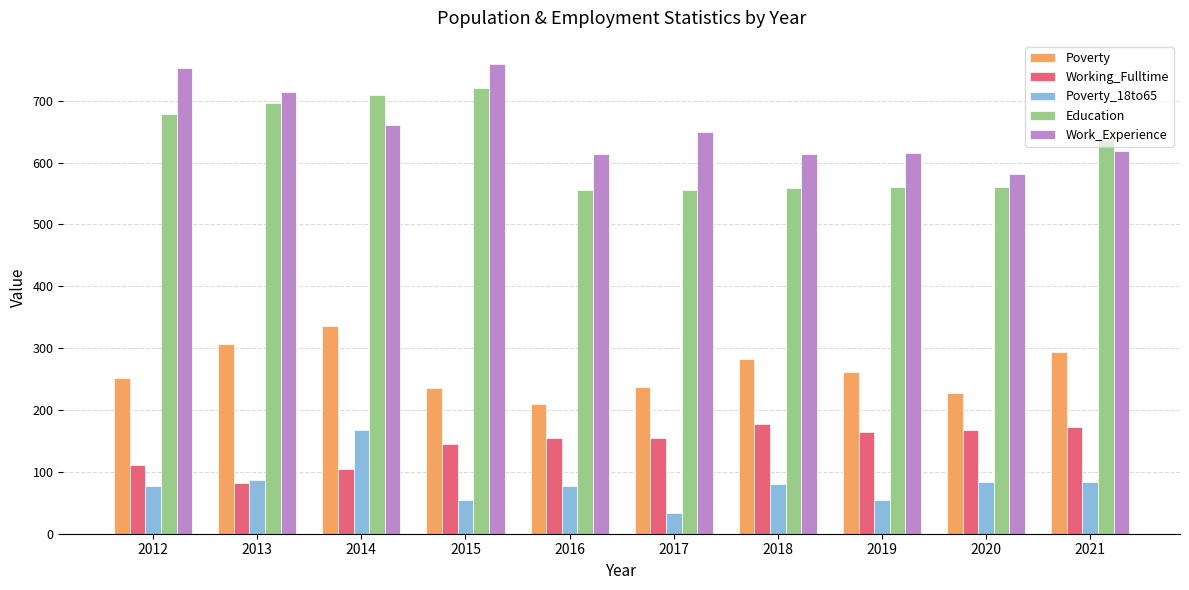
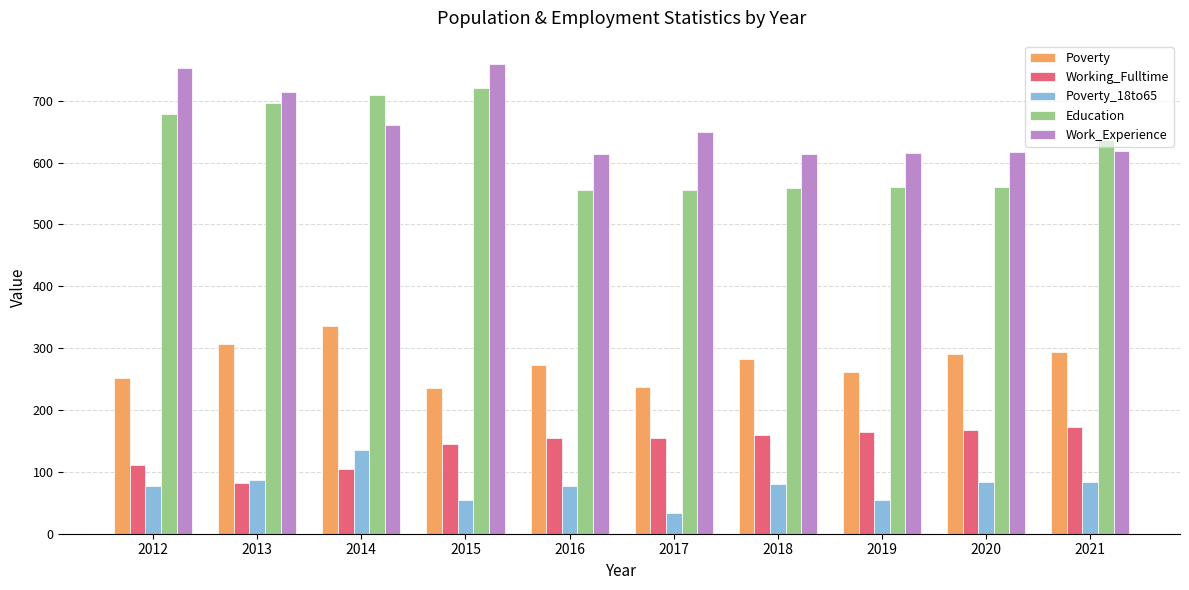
Poverty_18to65, 2014: 170 -> 140
Poverty, 2016: 210 -> 270
Working_Fulltime, 2018: 180 -> 160
Poverty, 2020: 230 -> 290
Work_Experience, 2020: 580 -> 620
